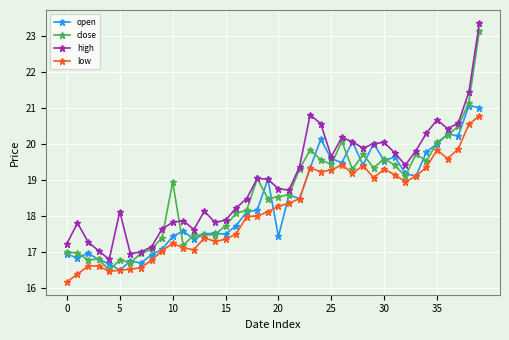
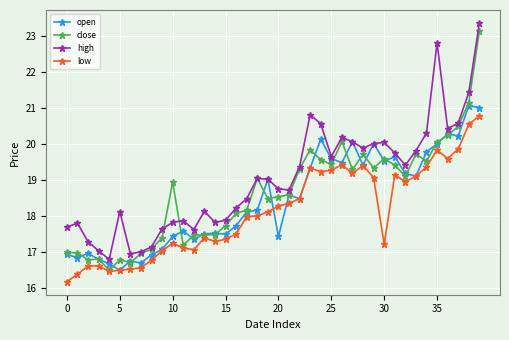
high, 0: 17.2 -> 17.7
low, 30: 19.3 -> 17.2
high, 35: 20.7 -> 22.8
